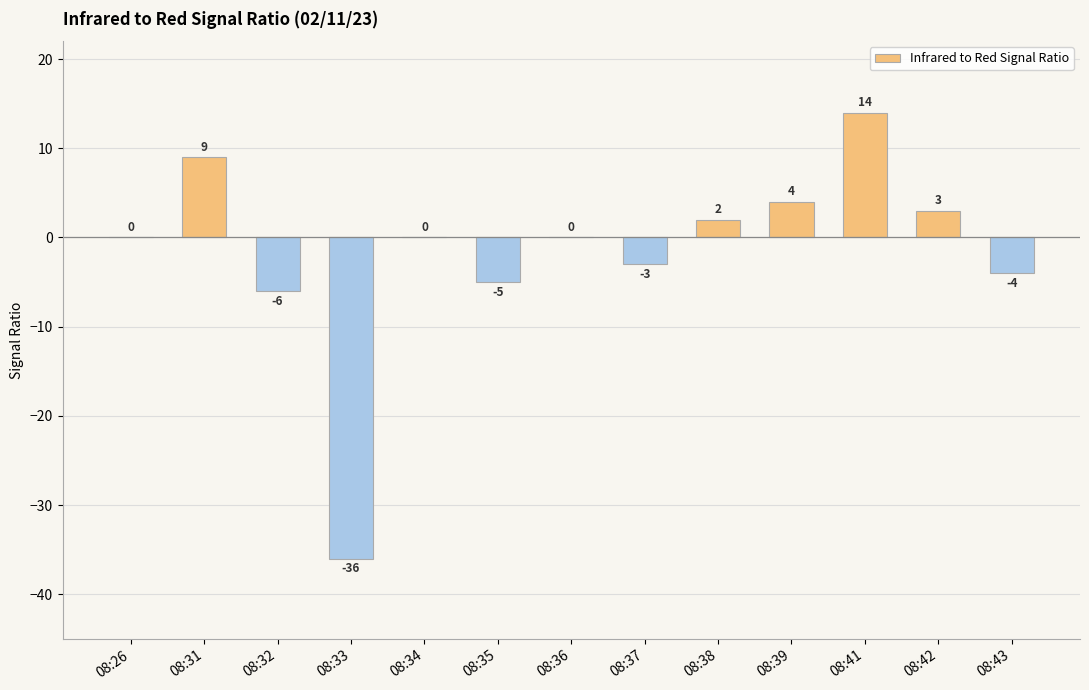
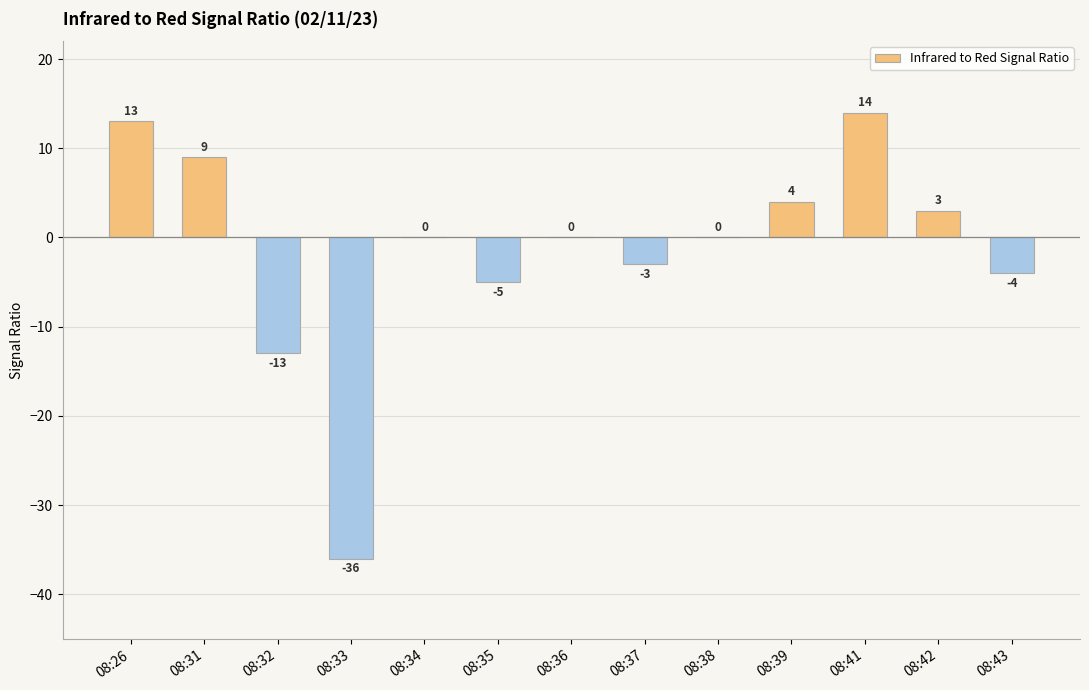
08:26: 0 -> 13
08:32: -6 -> -13
08:38: 2 -> 0
